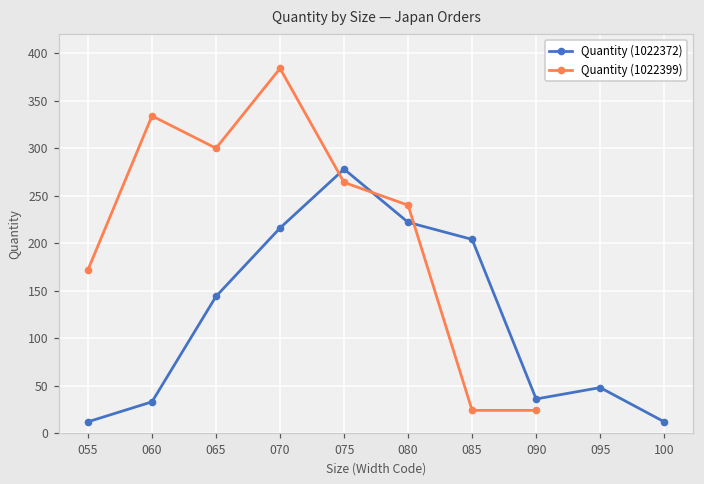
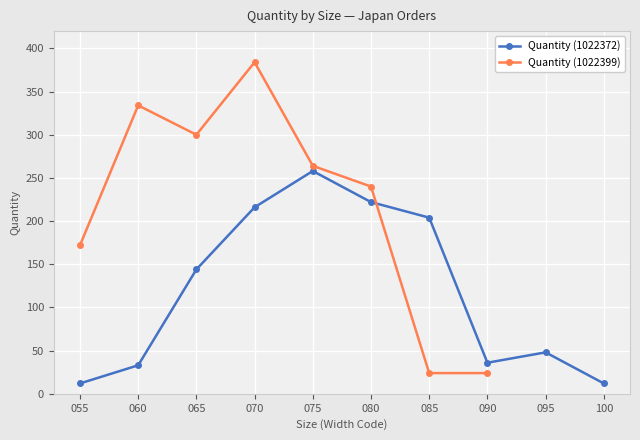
Quantity (1022372), 075: 280 -> 260
